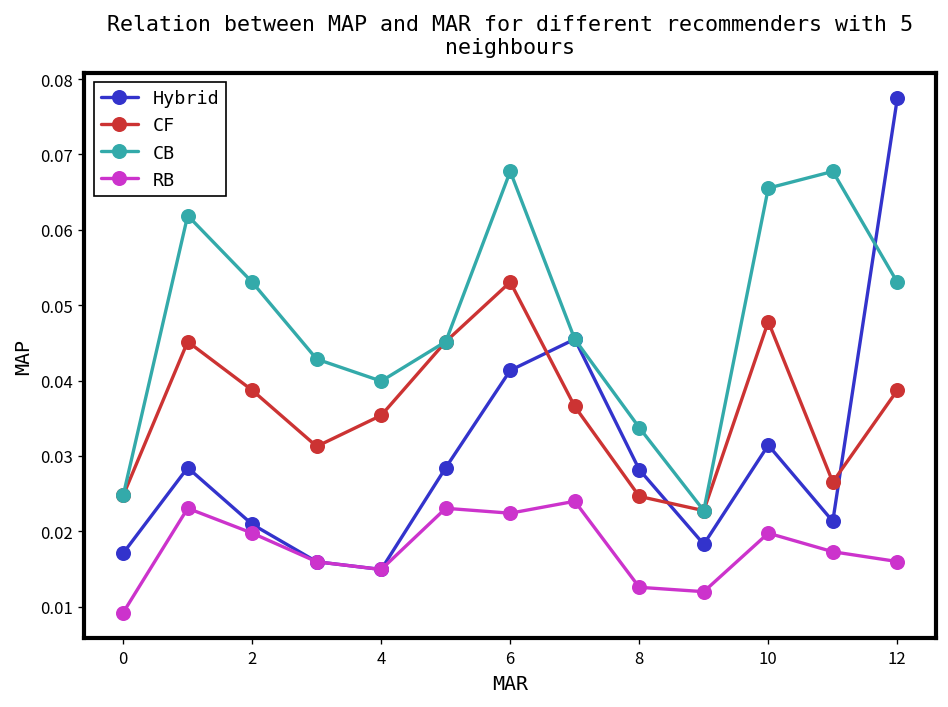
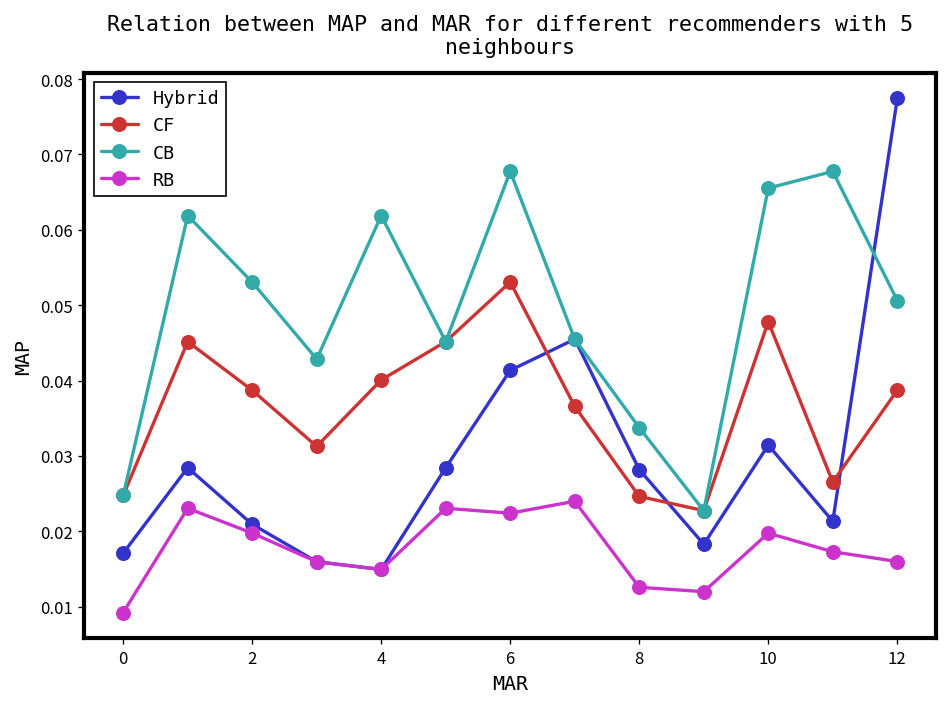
CF, 4: 0.035 -> 0.040
CB, 4: 0.040 -> 0.062
CB, 12: 0.053 -> 0.051
